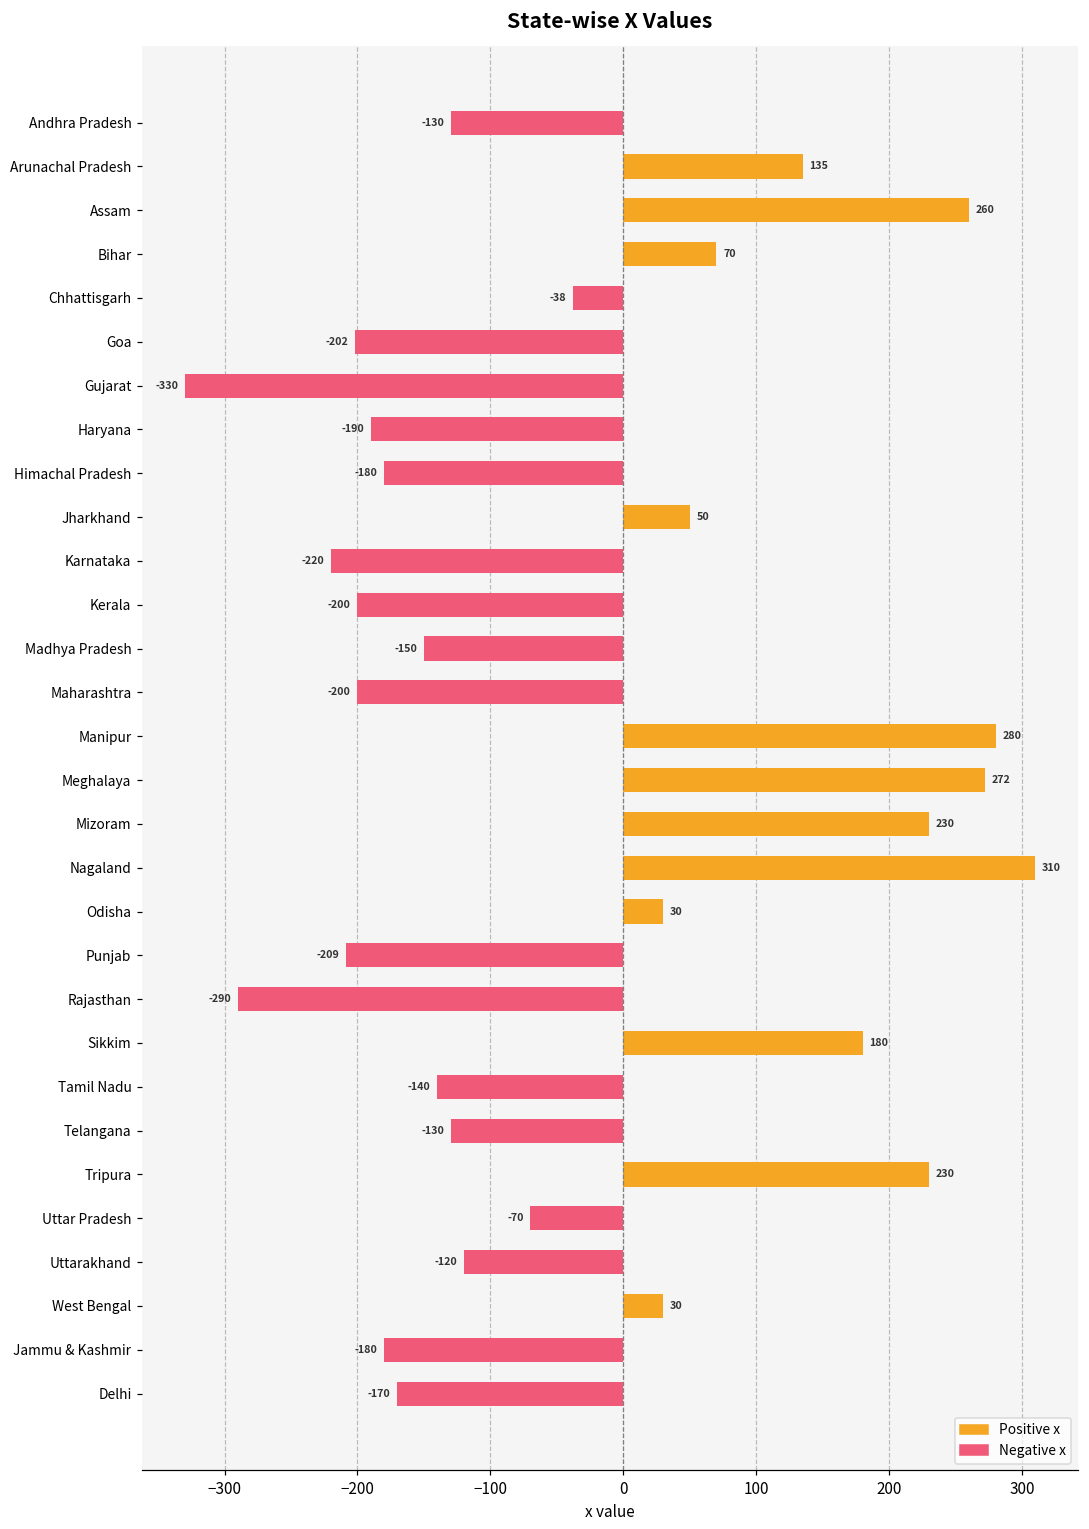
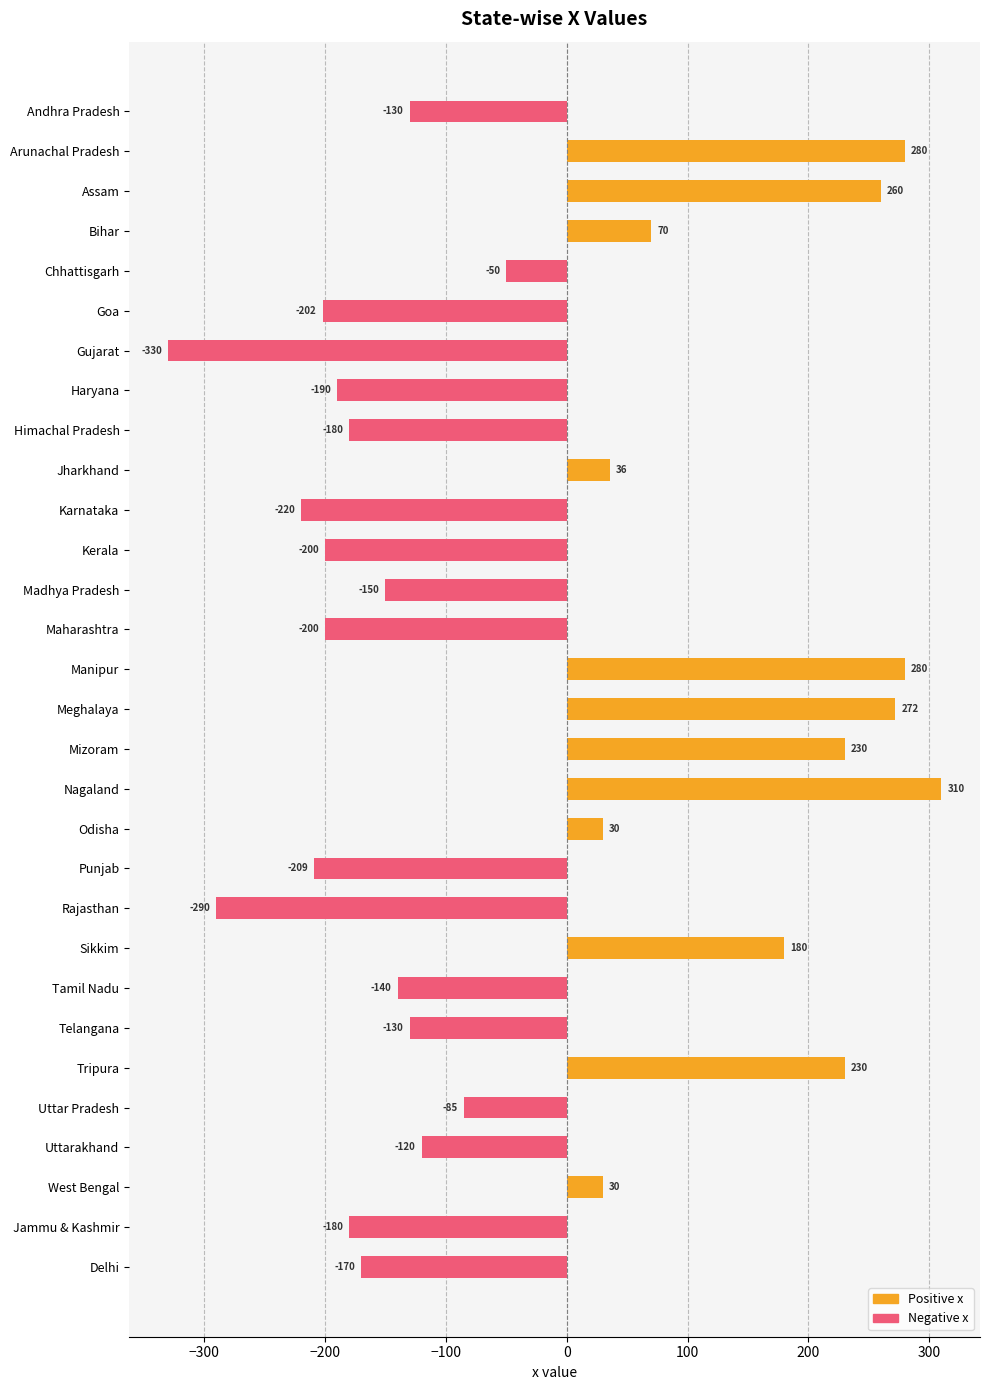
Positive x, Arunachal Pradesh: 135 -> 280
Negative x, Chhattisgarh: -38 -> -50
Positive x, Jharkhand: 50 -> 36
Negative x, Uttar Pradesh: -70 -> -85
